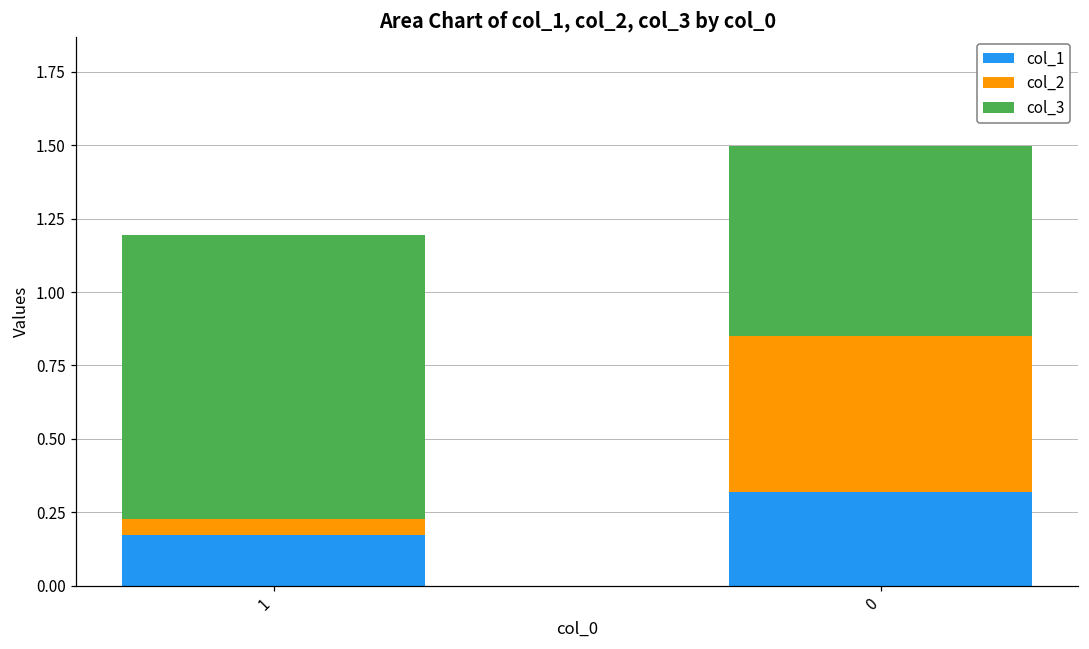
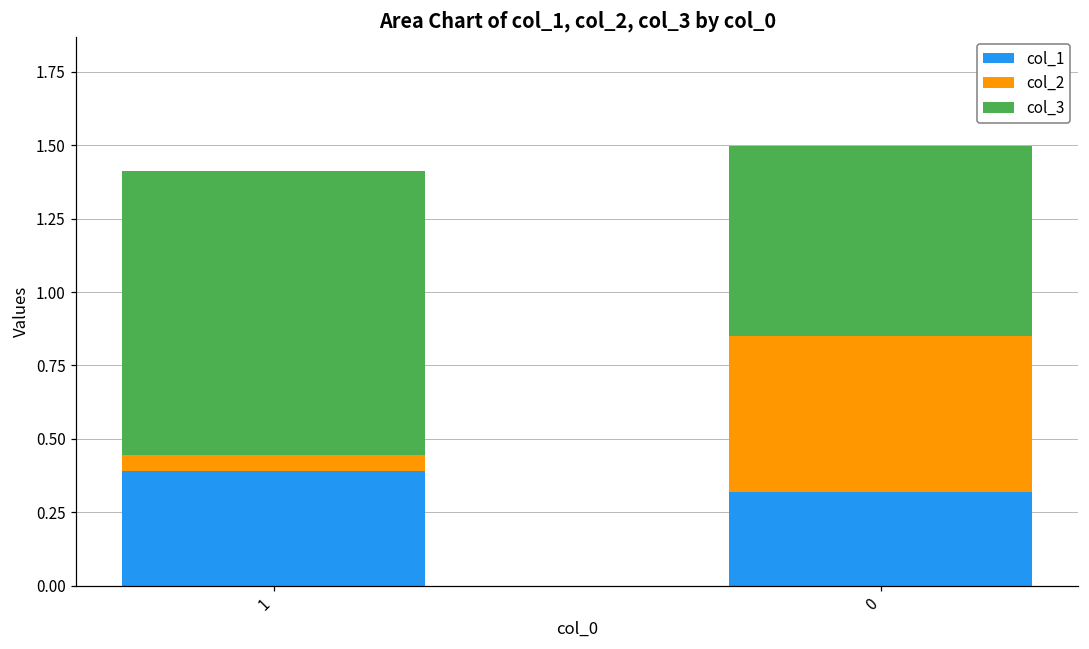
col_1, 1: 0.17 -> 0.39
